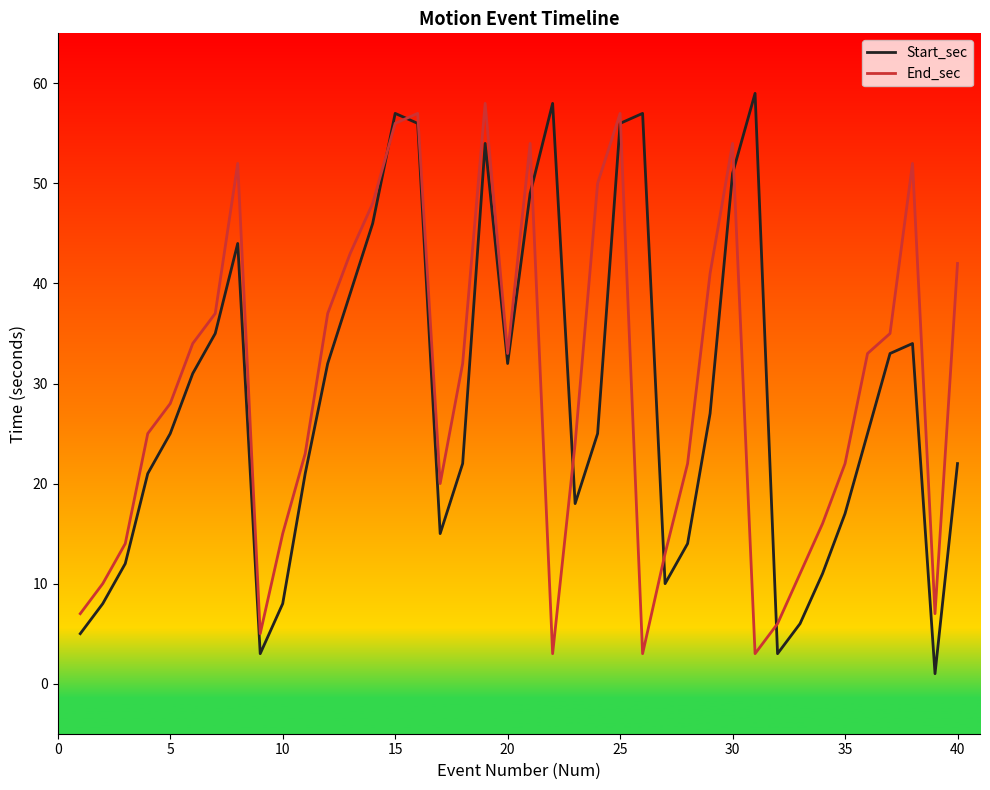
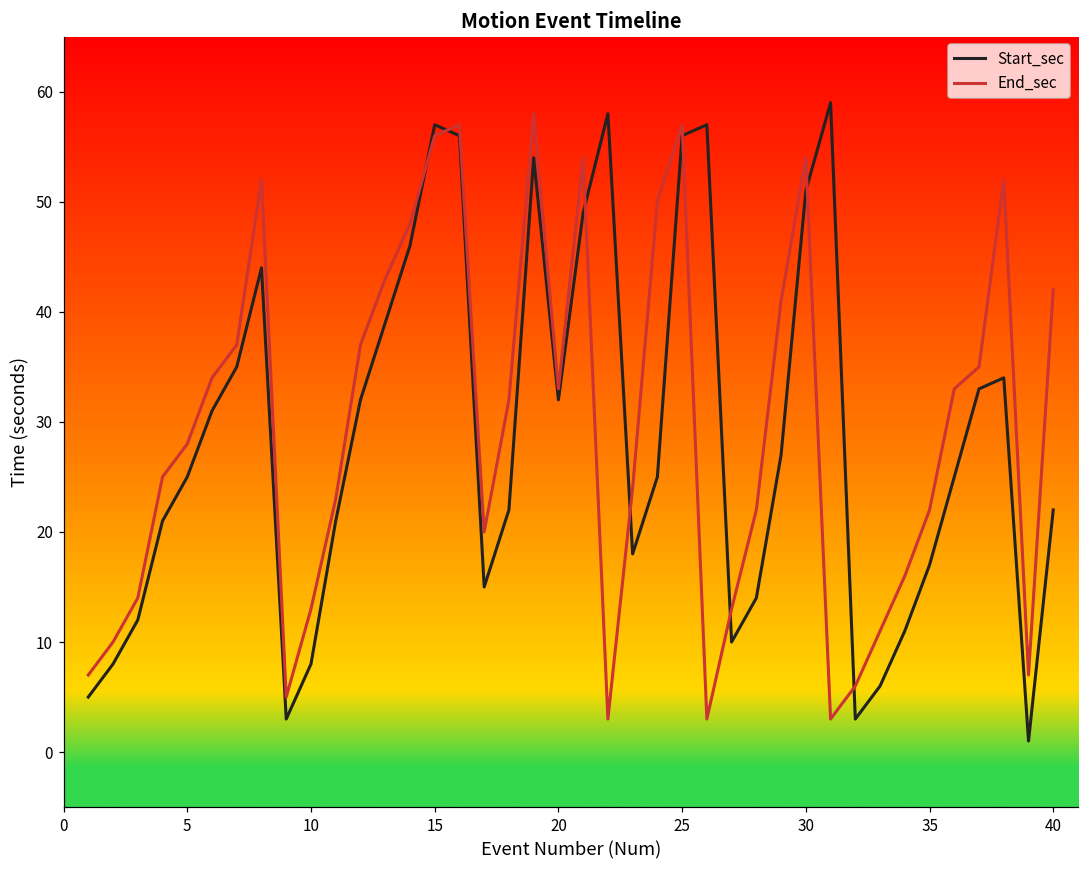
End_sec, 10: 15 -> 13
